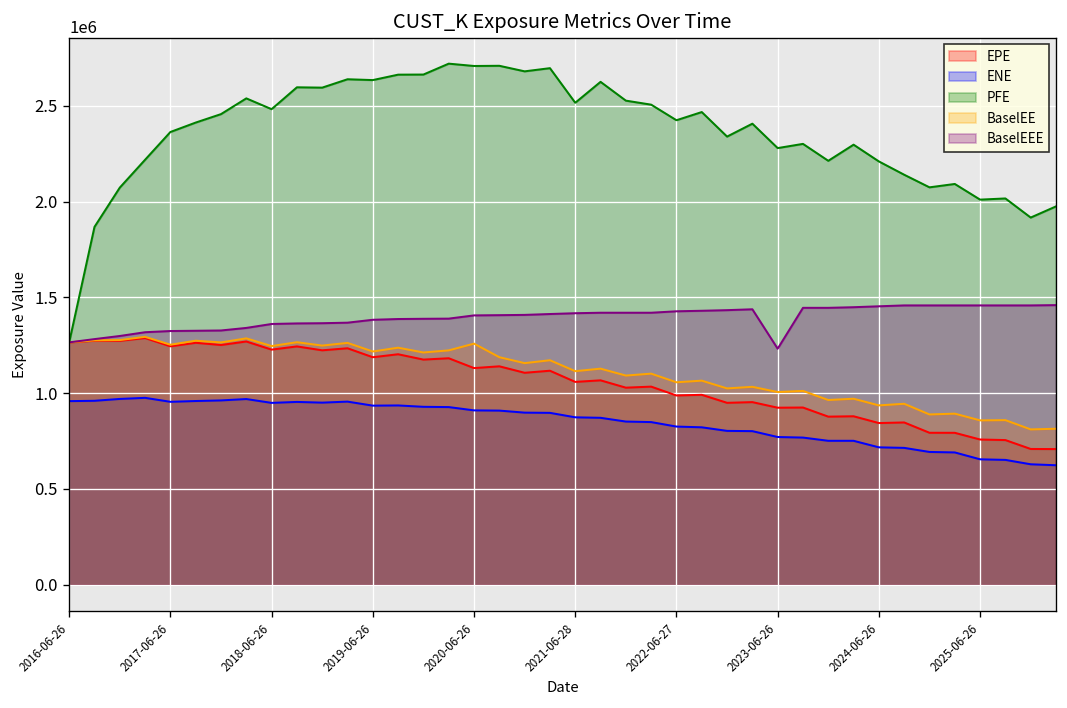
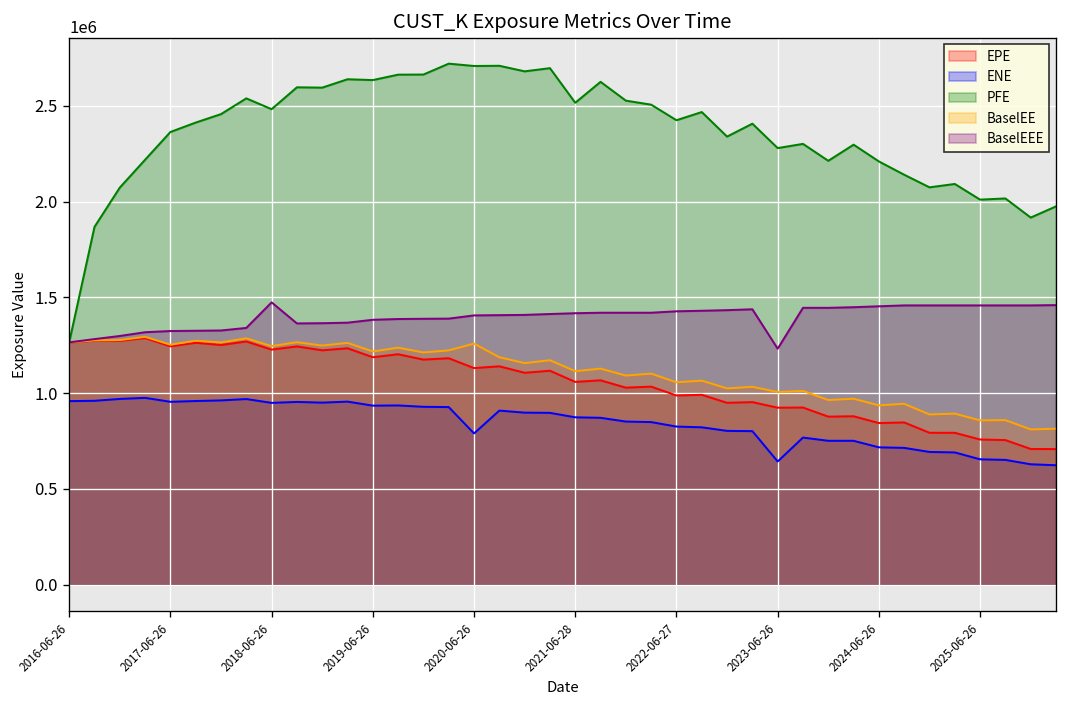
BaselEEE, 2018-06-26: 1360000 -> 1470000
ENE, 2020-06-26: 910000 -> 790000
ENE, 2023-06-26: 770000 -> 640000
